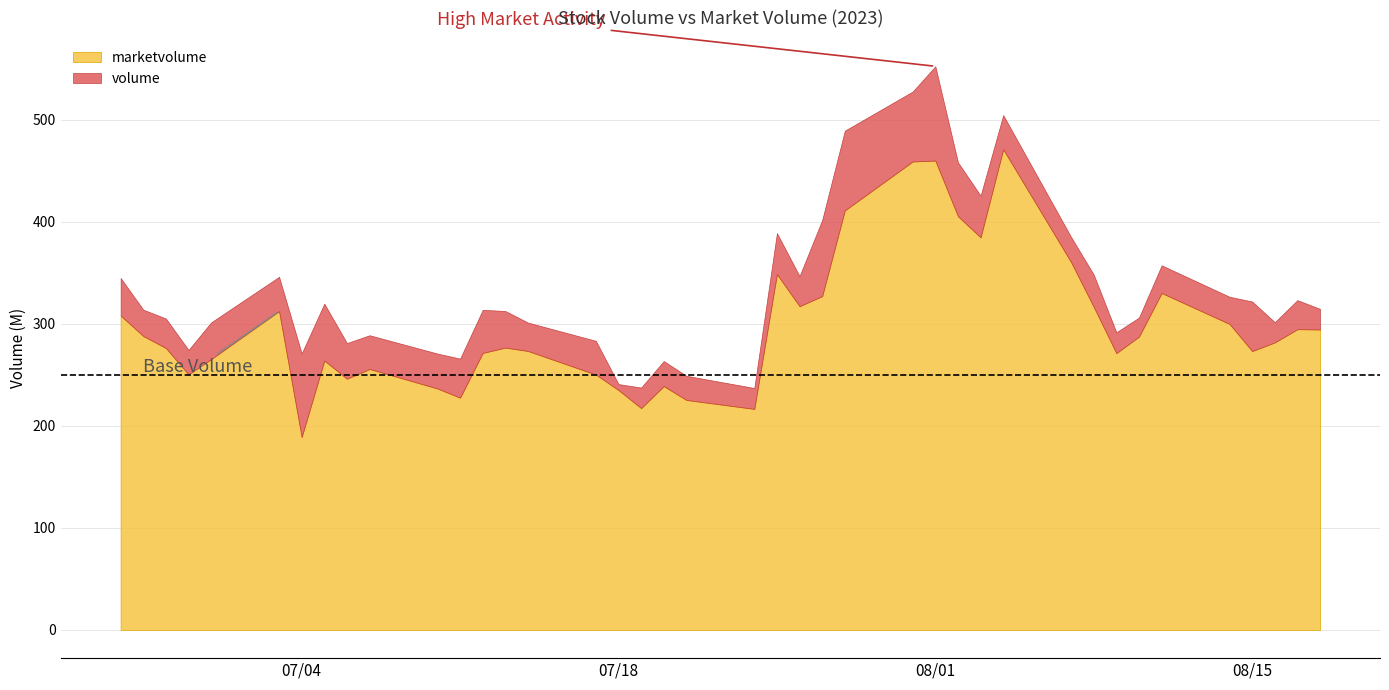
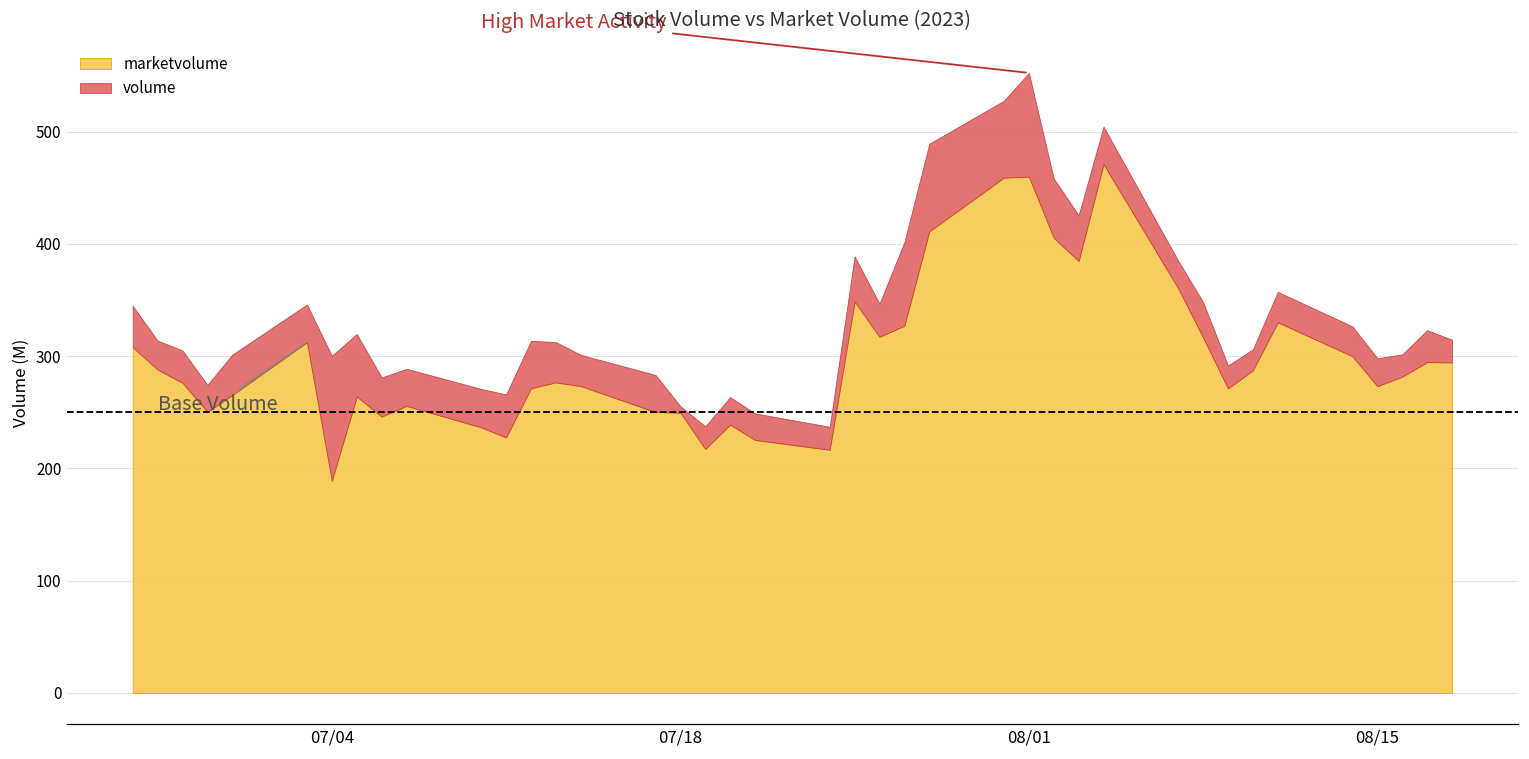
volume, 07/04: 82 -> 111
marketvolume, 07/18: 235 -> 250
volume, 08/15: 49 -> 25
